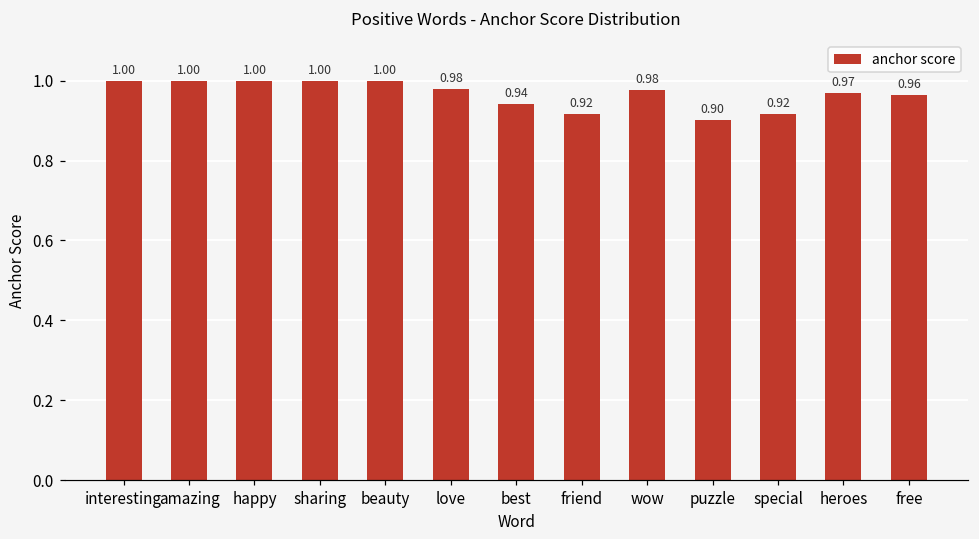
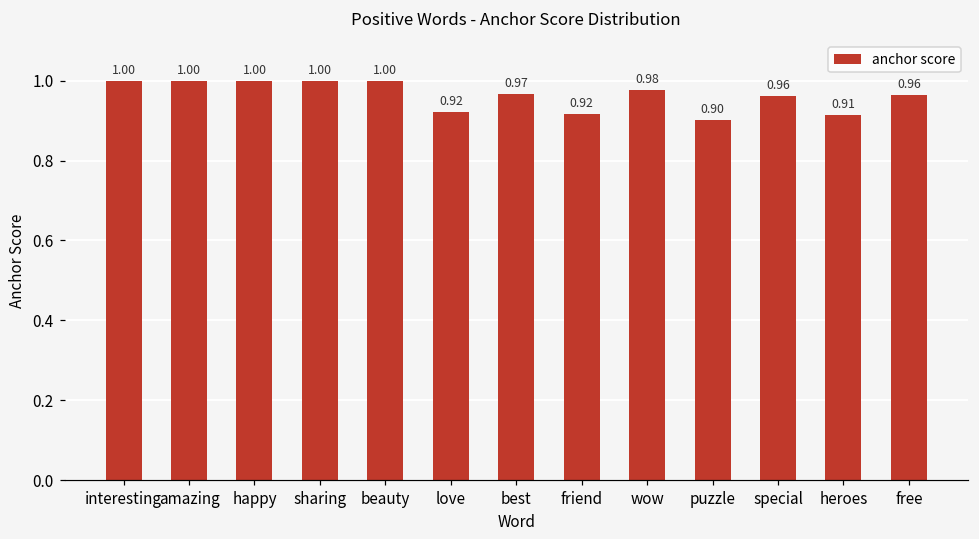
love: 0.98 -> 0.92
best: 0.94 -> 0.97
special: 0.92 -> 0.96
heroes: 0.97 -> 0.91
